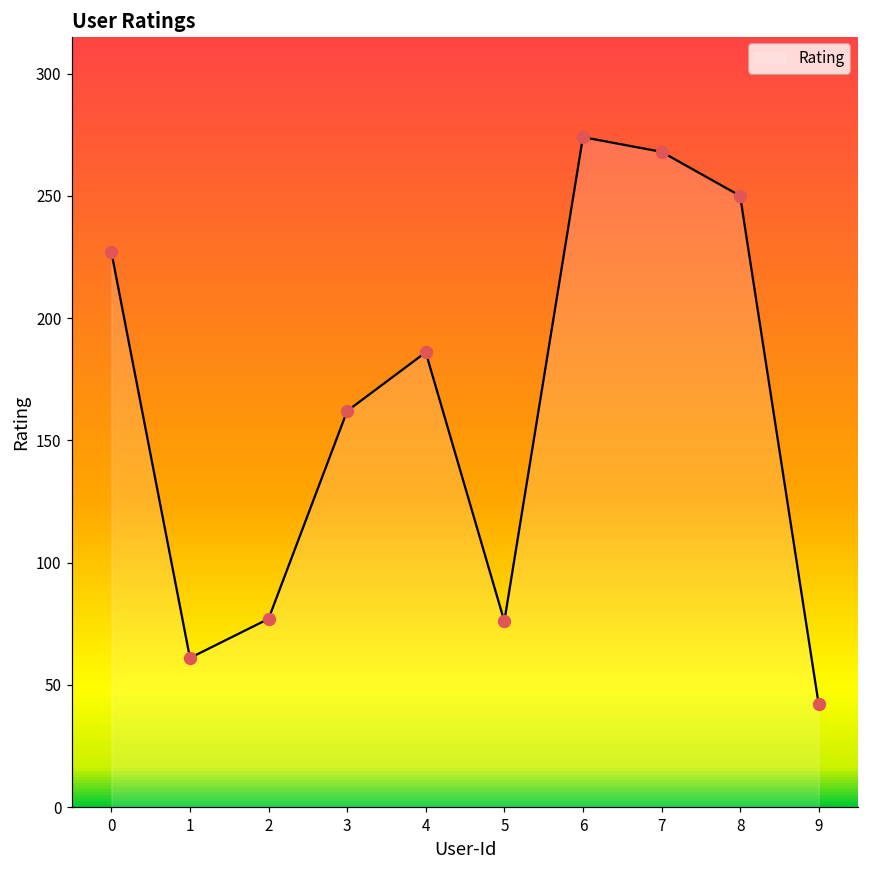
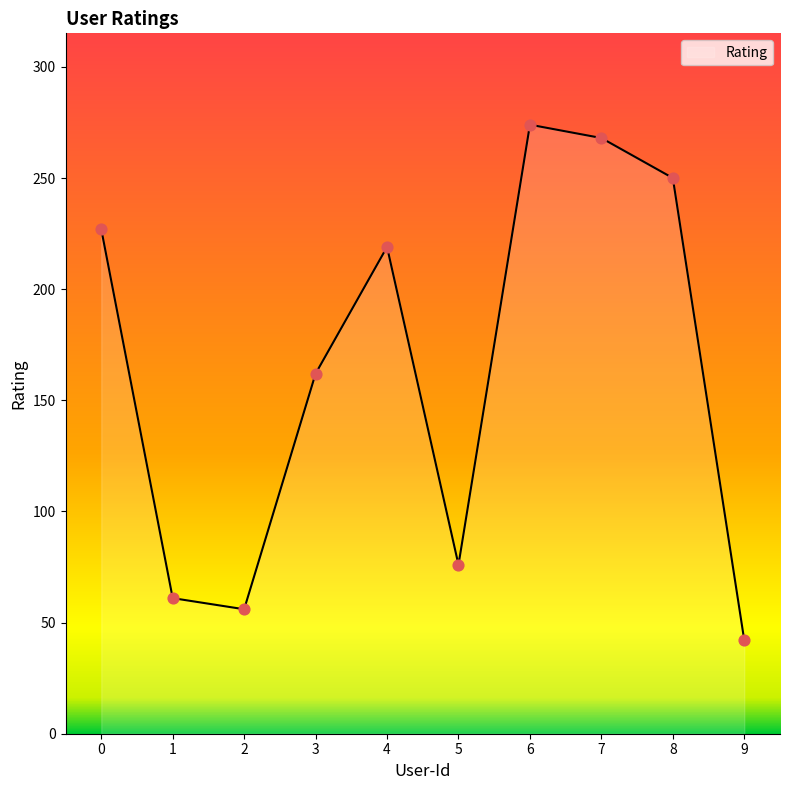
2: 77 -> 56
4: 186 -> 219
